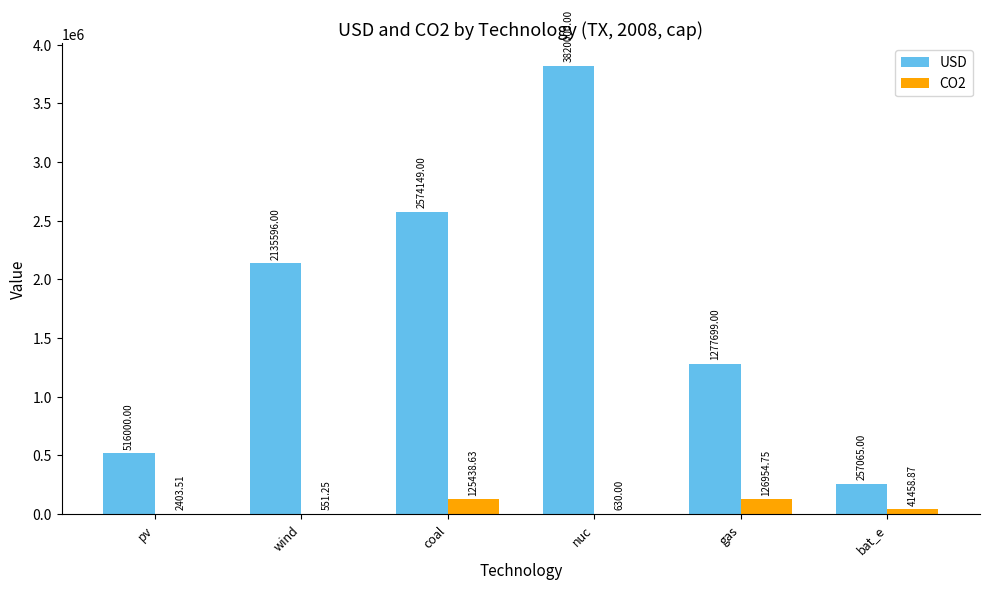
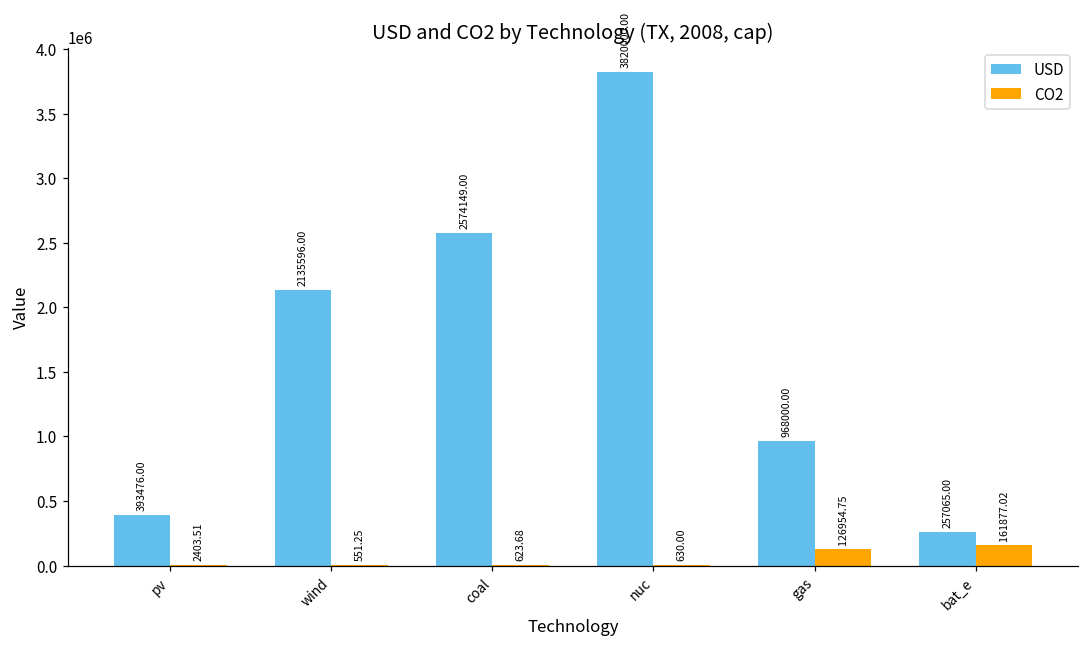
USD, pv: 516000.00 -> 393476.00
CO2, coal: 125438.63 -> 623.68
USD, gas: 1277699.00 -> 968000.00
CO2, bat_e: 41458.87 -> 161877.02
